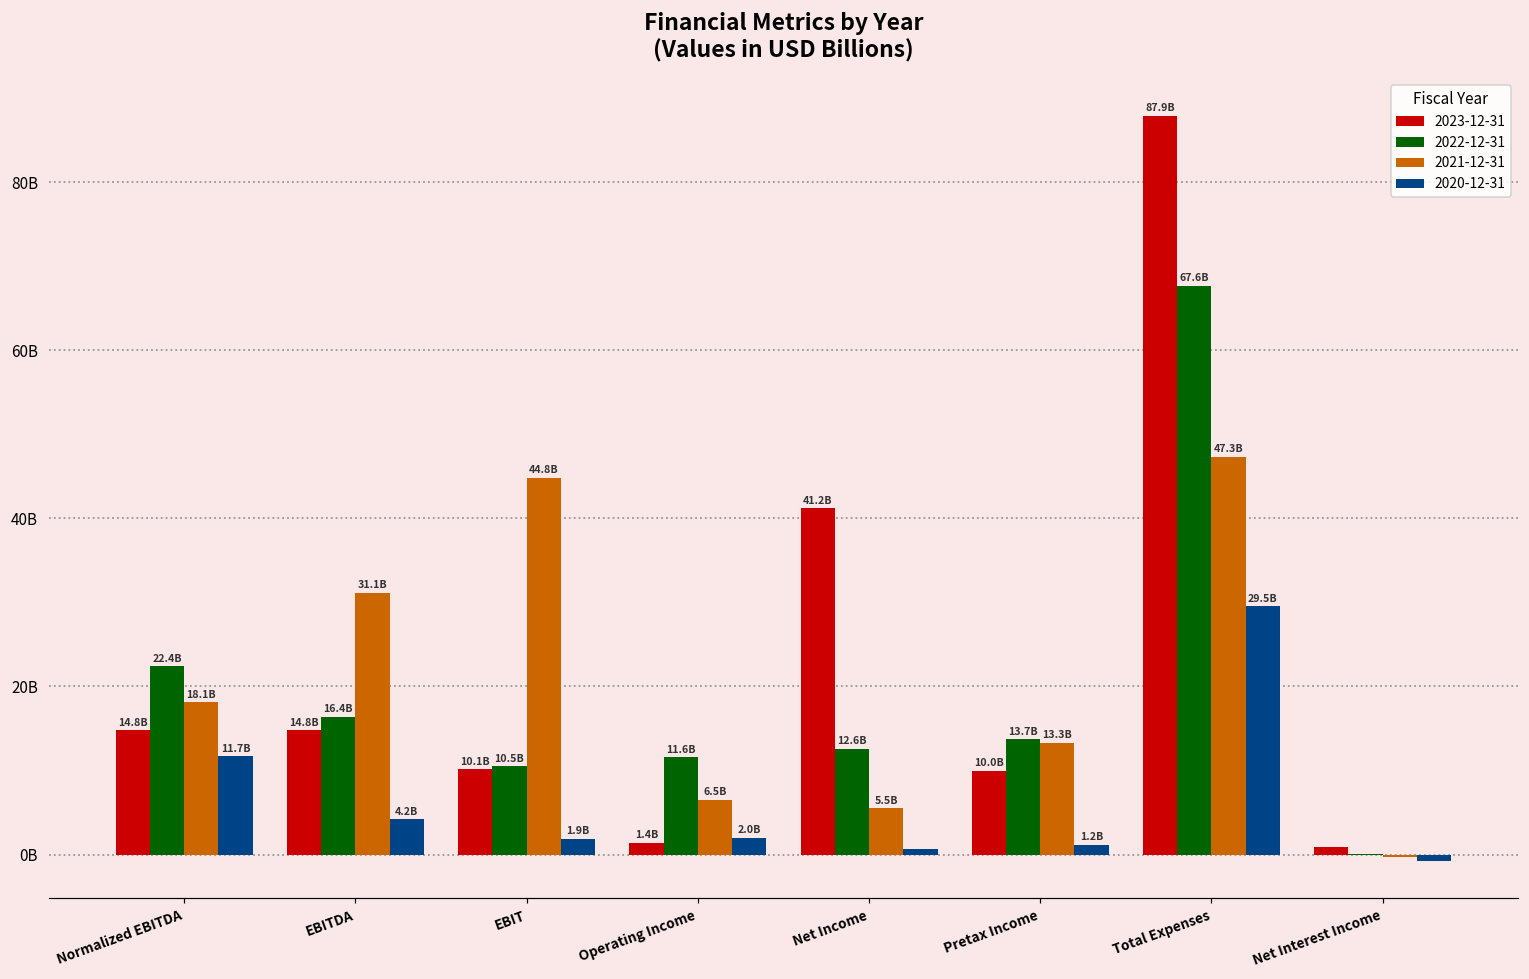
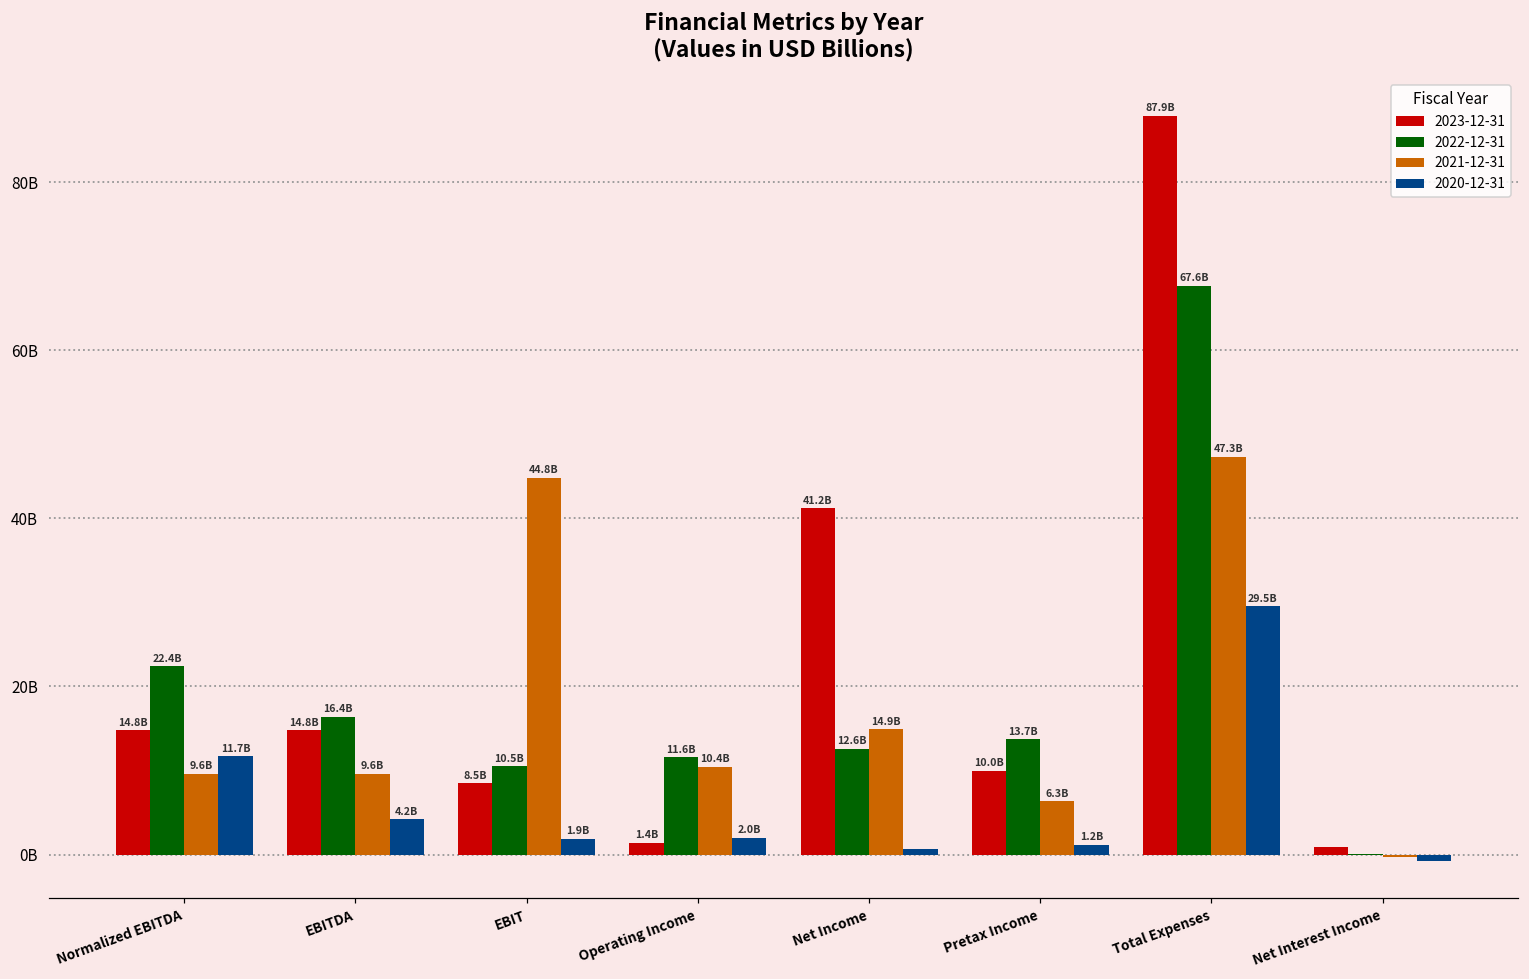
2021-12-31, Normalized EBITDA: 18.1B -> 9.6B
2021-12-31, EBITDA: 31.1B -> 9.6B
2023-12-31, EBIT: 10.1B -> 8.5B
2021-12-31, Operating Income: 6.5B -> 10.4B
2021-12-31, Net Income: 5.5B -> 14.9B
2021-12-31, Pretax Income: 13.3B -> 6.3B
